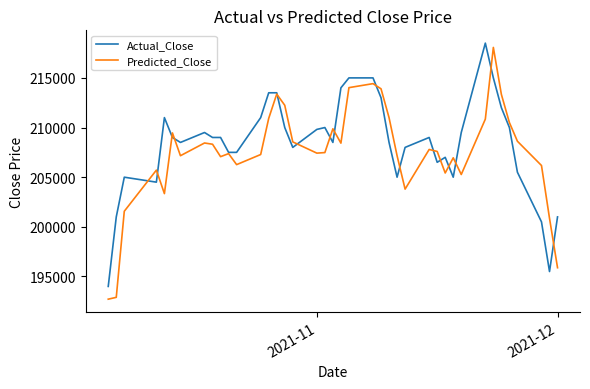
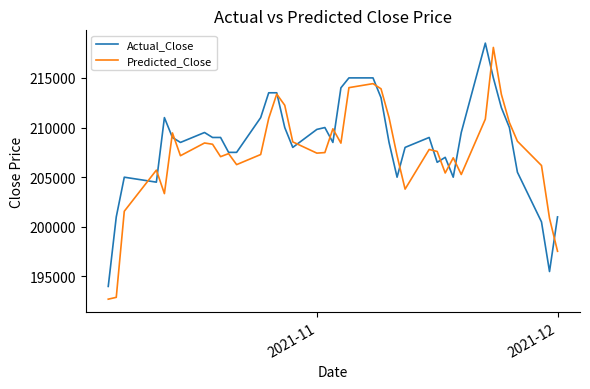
Predicted_Close, 2021-12: 196000 -> 198000
